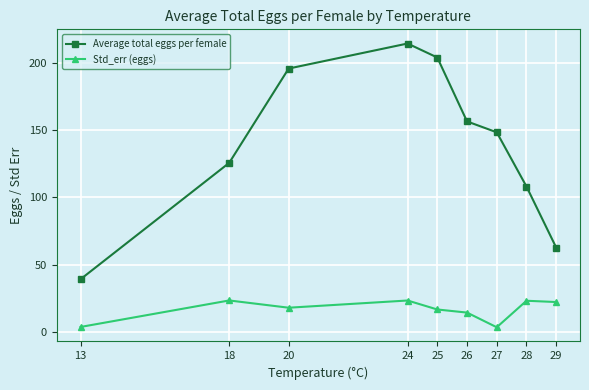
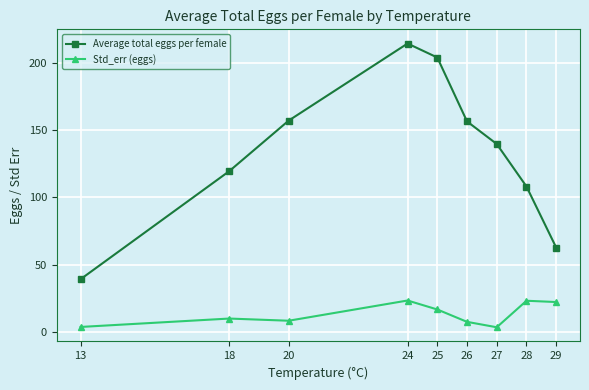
Average total eggs per female, 18: 126 -> 120
Std_err (eggs), 18: 23 -> 10
Average total eggs per female, 20: 196 -> 157
Std_err (eggs), 20: 18 -> 8
Std_err (eggs), 26: 14 -> 8
Average total eggs per female, 27: 148 -> 140
